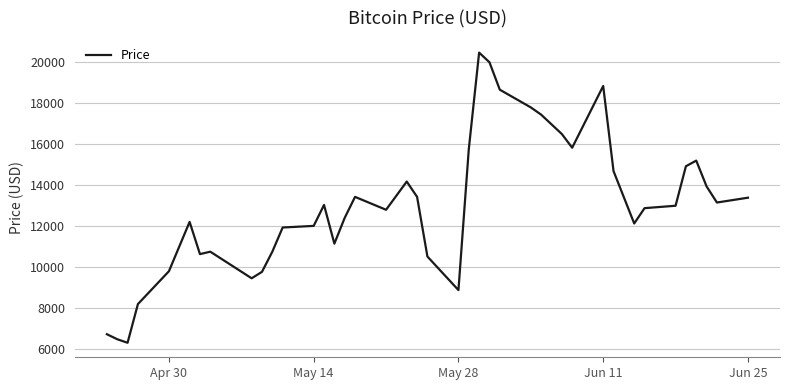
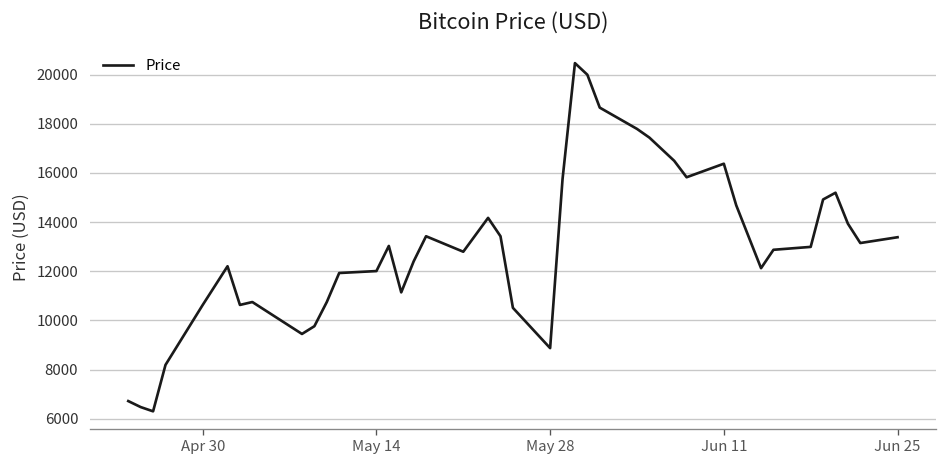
Apr 30: 9800 -> 10600
Jun 11: 18800 -> 16400
